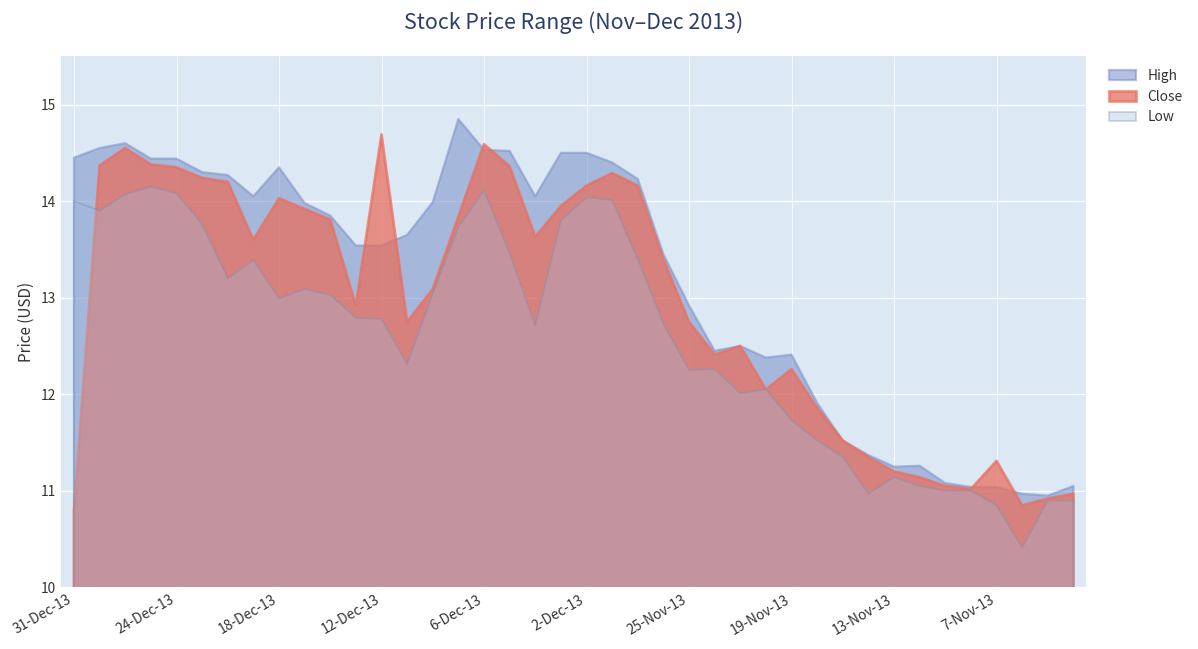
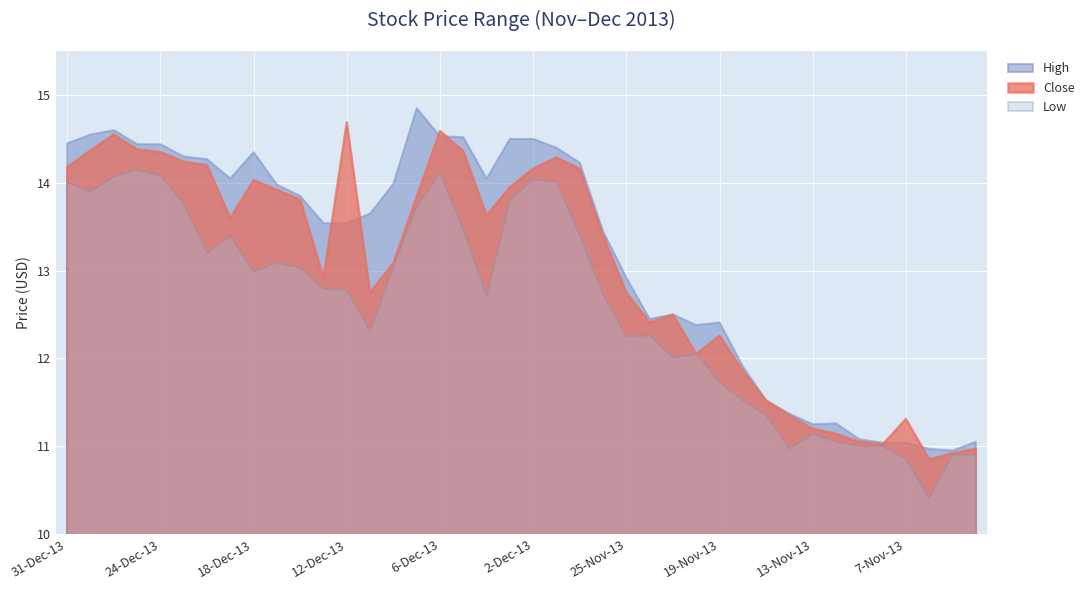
Close, 31-Dec-13: 10.8 -> 14.2
